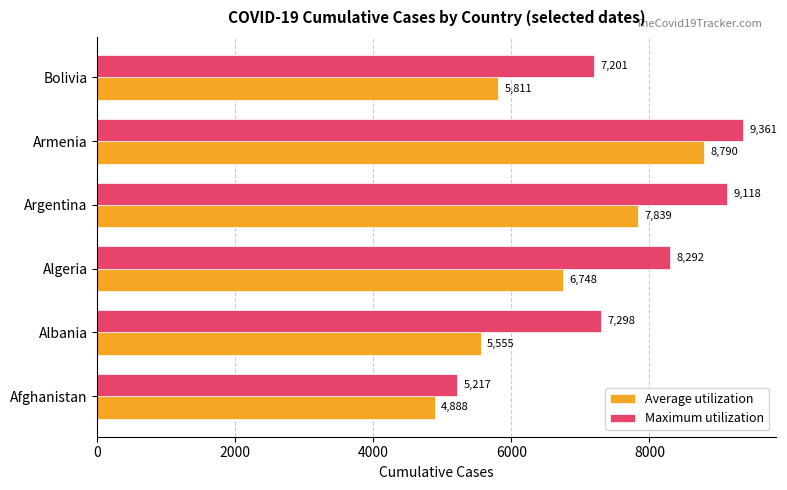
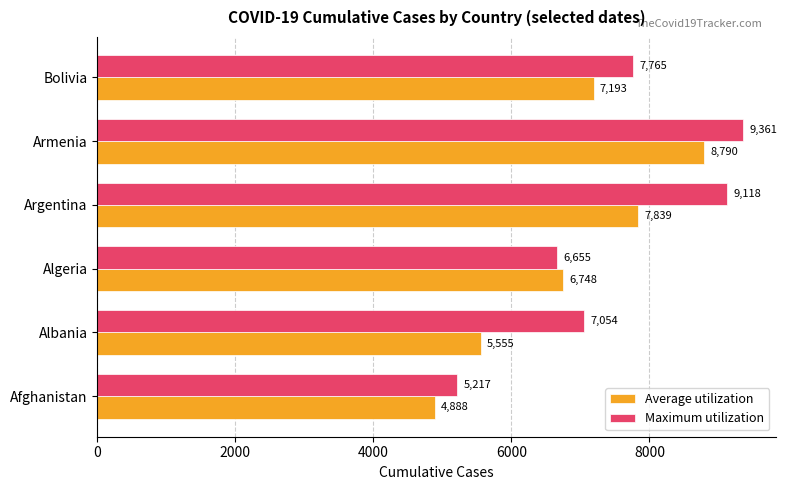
Maximum utilization, Bolivia: 7,201 -> 7,765
Average utilization, Bolivia: 5,811 -> 7,193
Maximum utilization, Algeria: 8,292 -> 6,655
Maximum utilization, Albania: 7,298 -> 7,054
